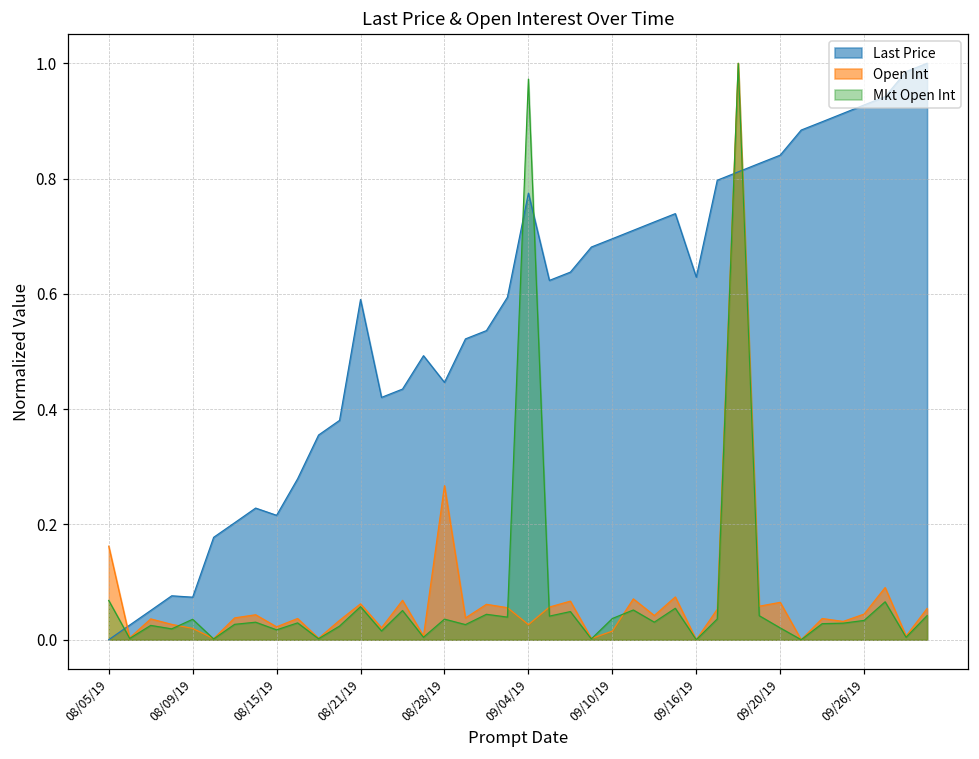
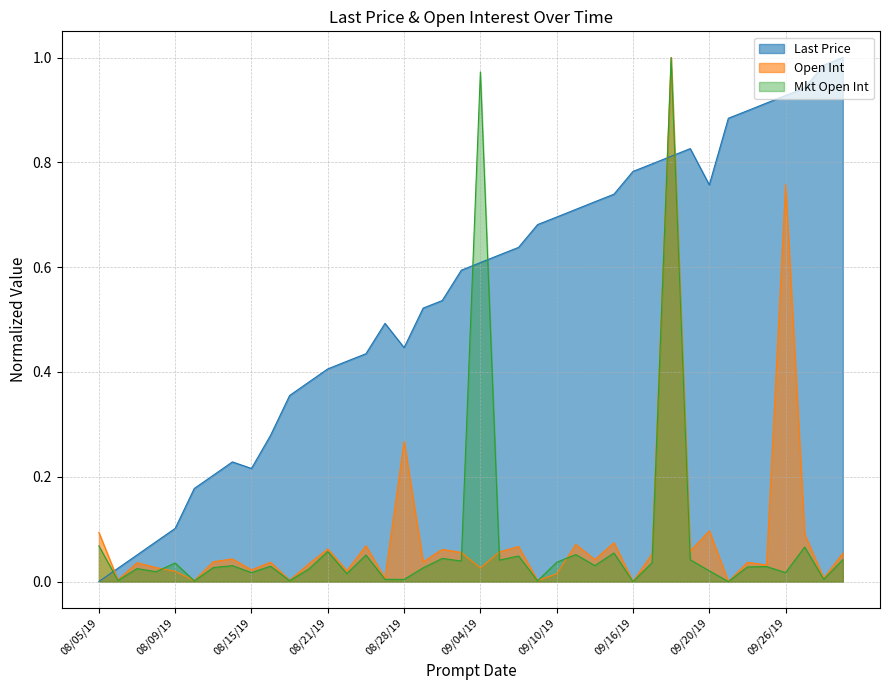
Open Int, 08/05/19: 0.16 -> 0.09
Last Price, 08/09/19: 0.07 -> 0.10
Last Price, 08/21/19: 0.59 -> 0.41
Mkt Open Int, 08/28/19: 0.04 -> 0.00
Last Price, 09/04/19: 0.77 -> 0.61
Last Price, 09/16/19: 0.63 -> 0.78
Last Price, 09/20/19: 0.84 -> 0.76
Open Int, 09/20/19: 0.06 -> 0.10
Open Int, 09/26/19: 0.04 -> 0.76
Mkt Open Int, 09/26/19: 0.03 -> 0.02
